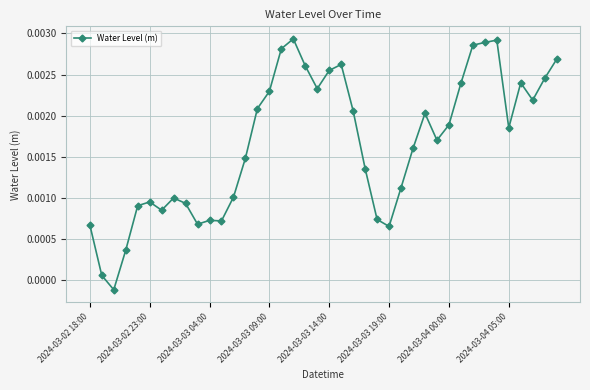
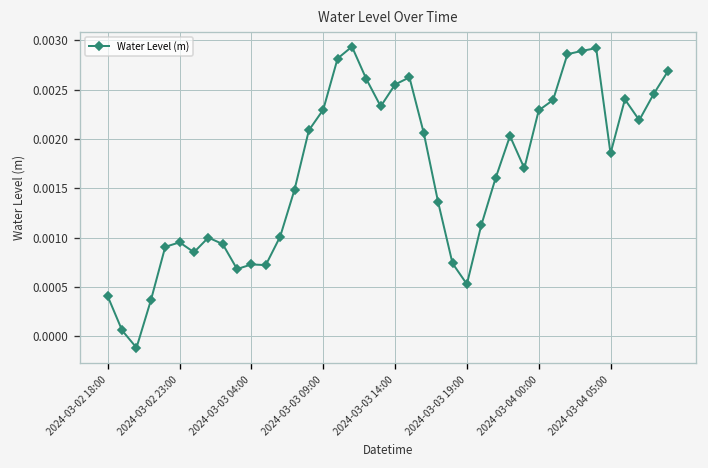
2024-03-02 18:00: 0.0007 -> 0.0004
2024-03-03 19:00: 0.0007 -> 0.0005
2024-03-04 00:00: 0.0019 -> 0.0023
